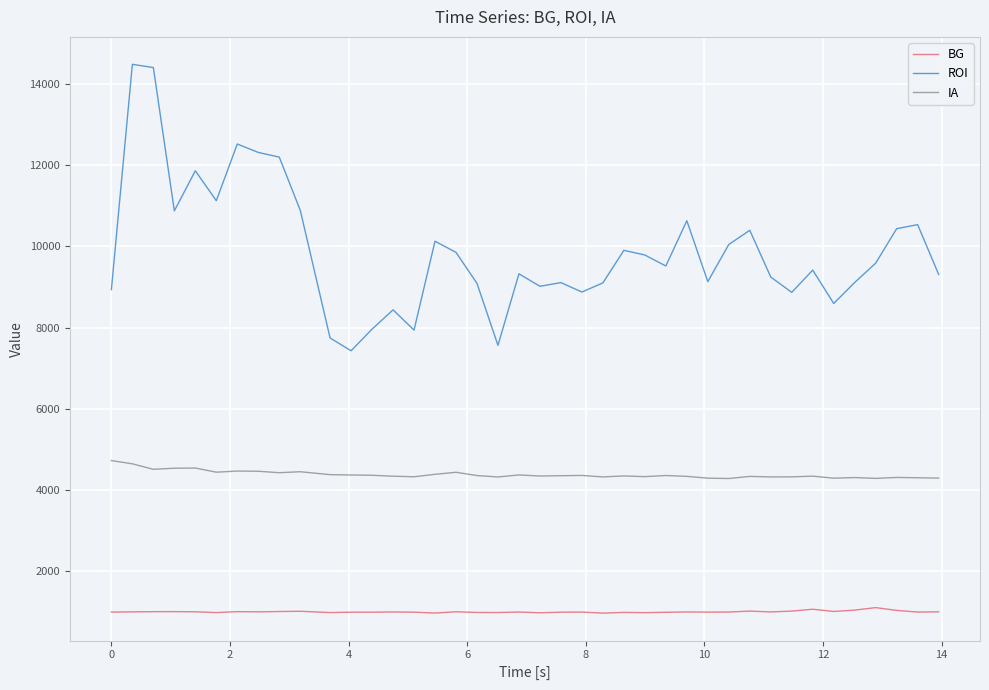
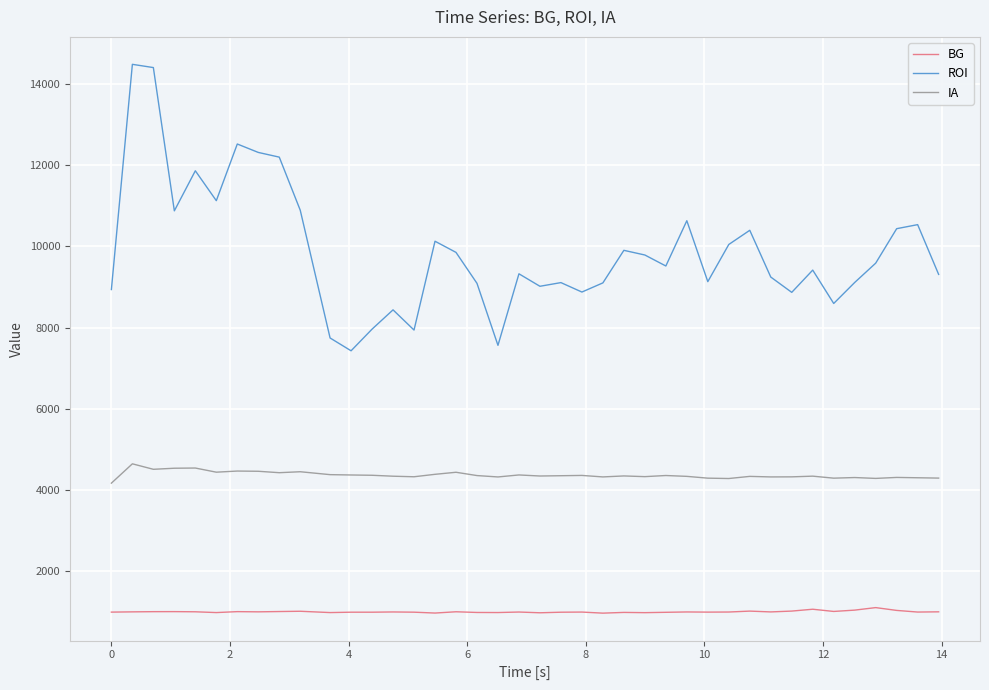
IA, 0: 4700 -> 4200
